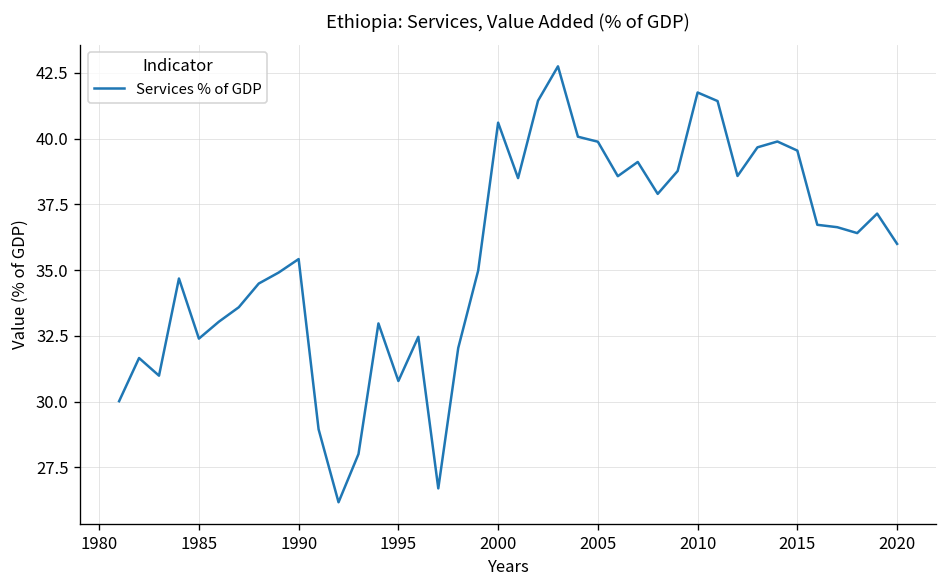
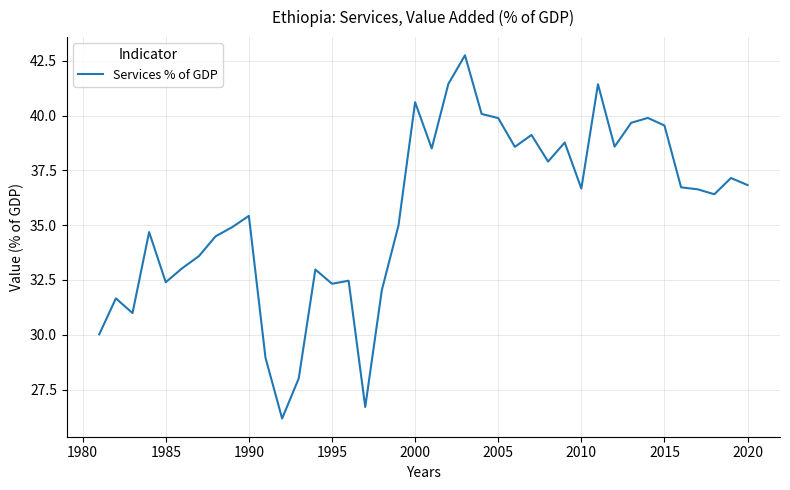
1995: 30.8 -> 32.3
2010: 41.8 -> 36.7
2020: 36.0 -> 36.8
